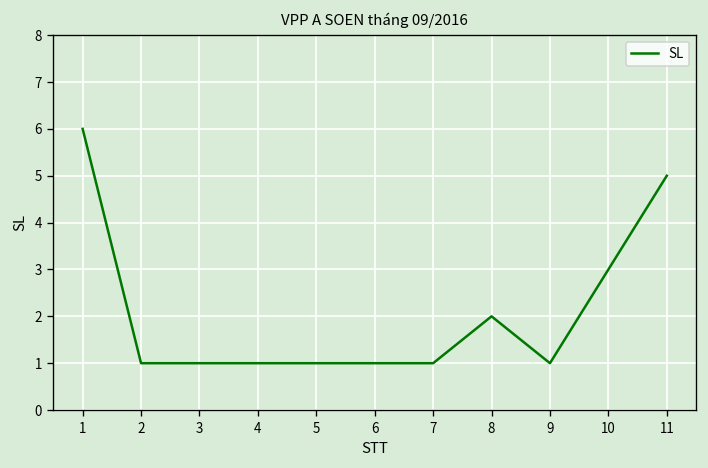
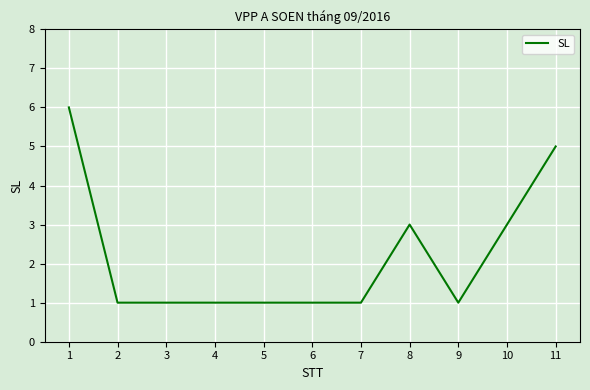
8: 2 -> 3
